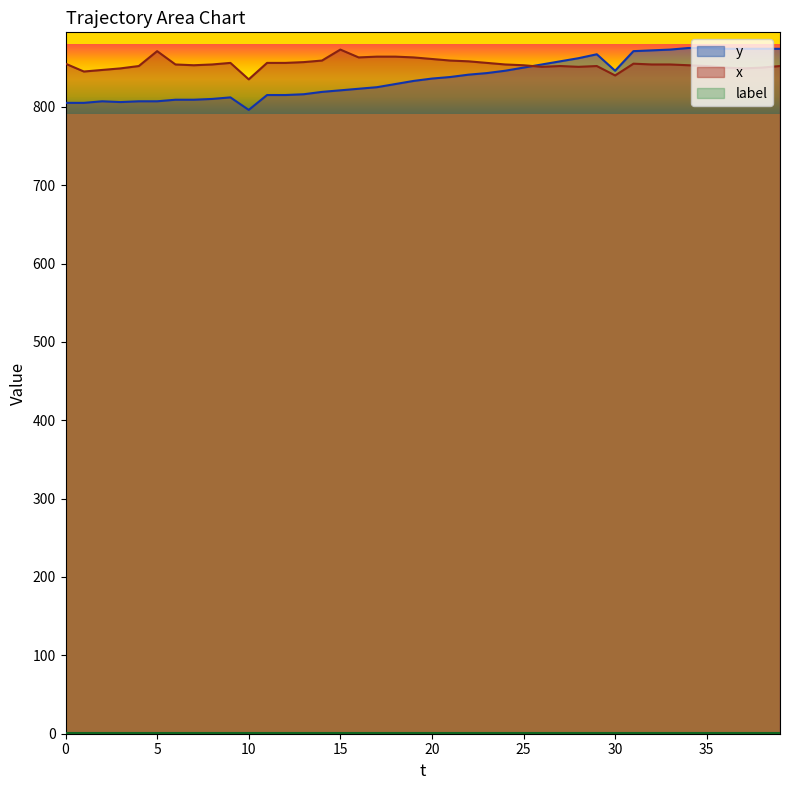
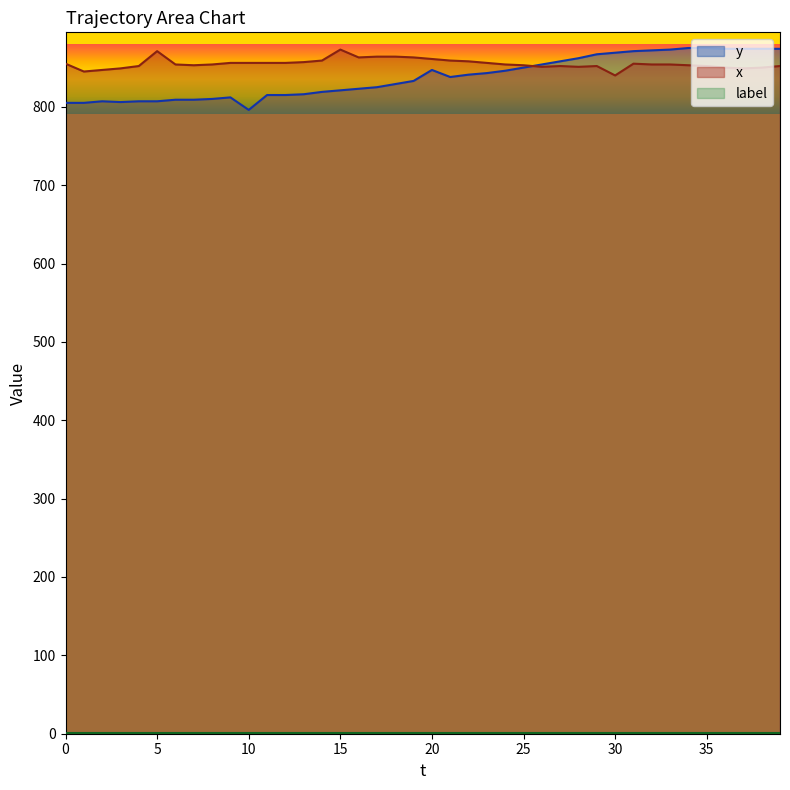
x, 10: 840 -> 860
y, 20: 840 -> 850
y, 30: 850 -> 870
